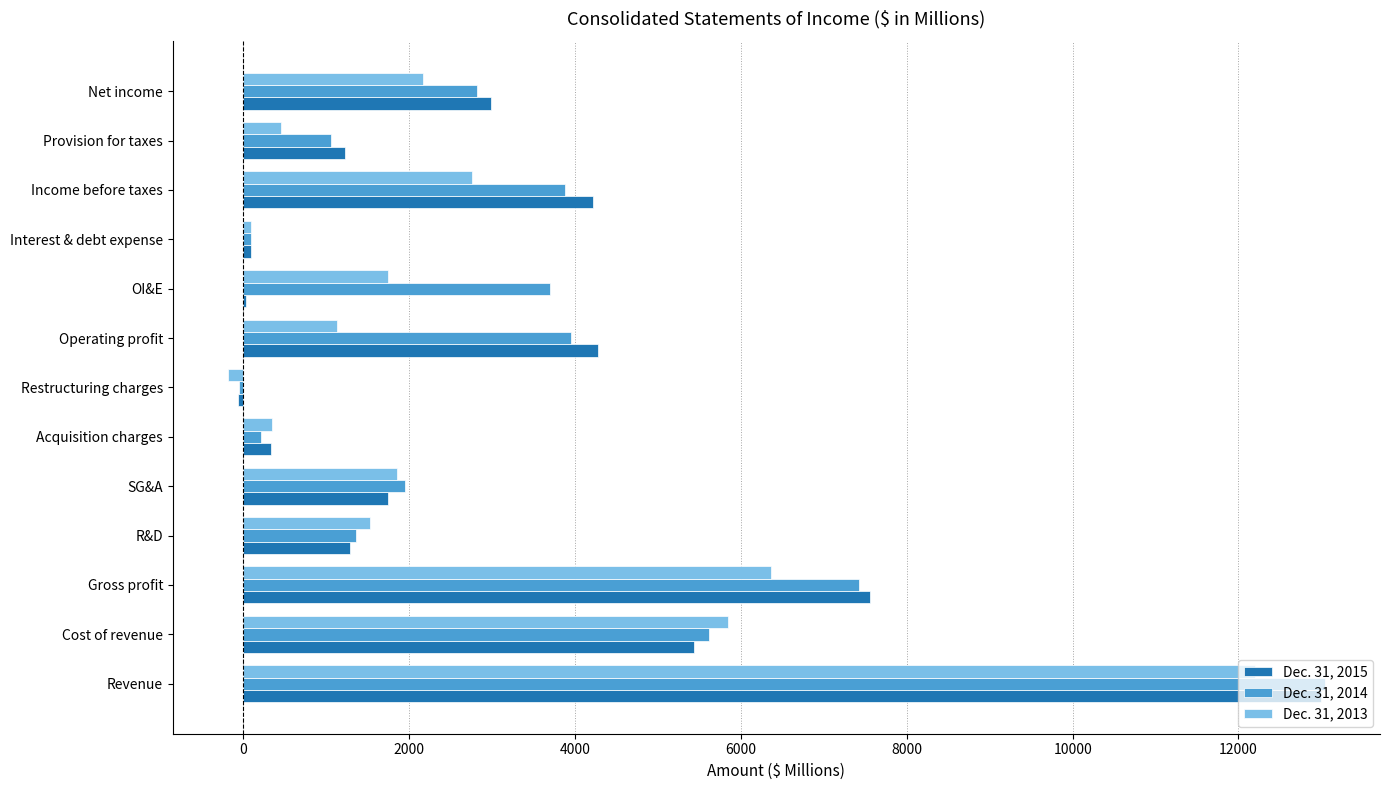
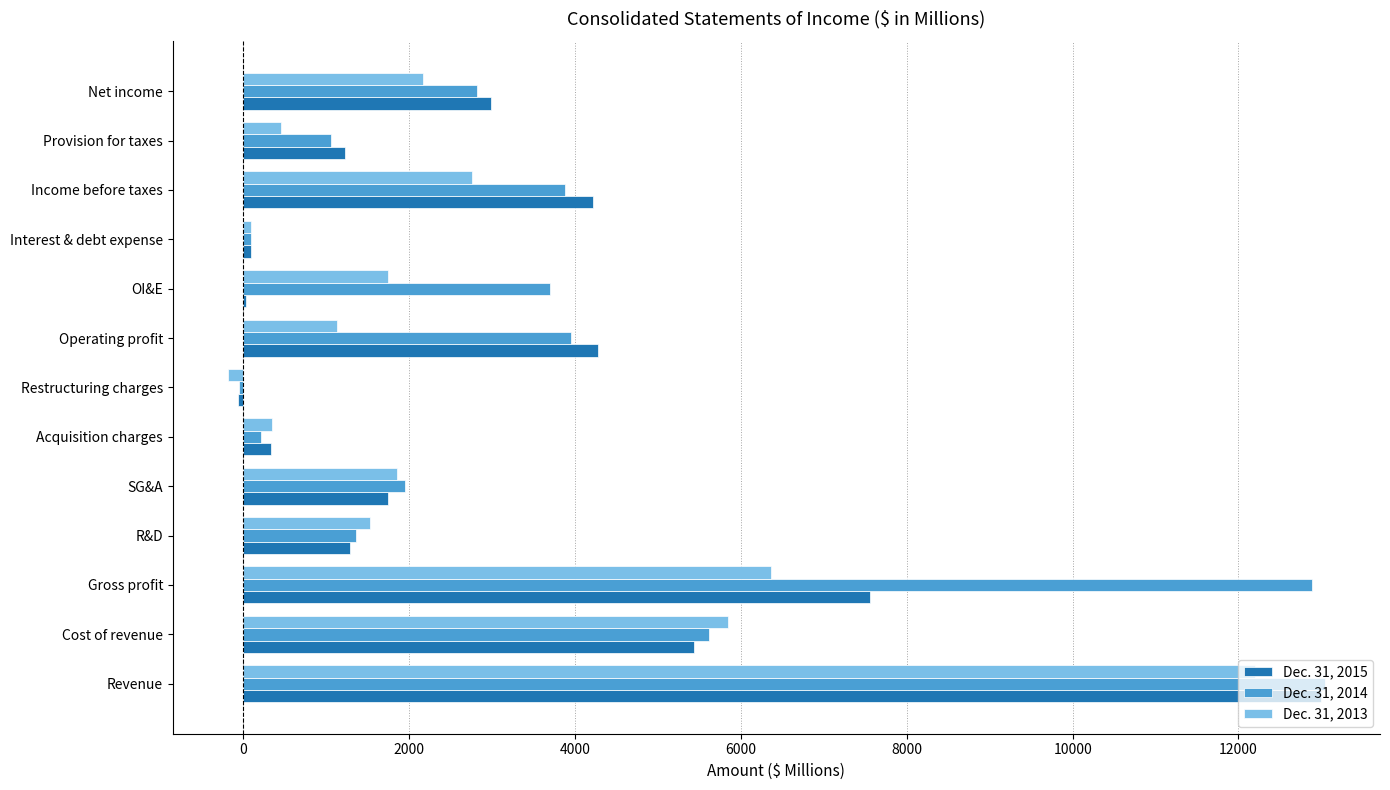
Dec. 31, 2014, Gross profit: 7400 -> 12900
